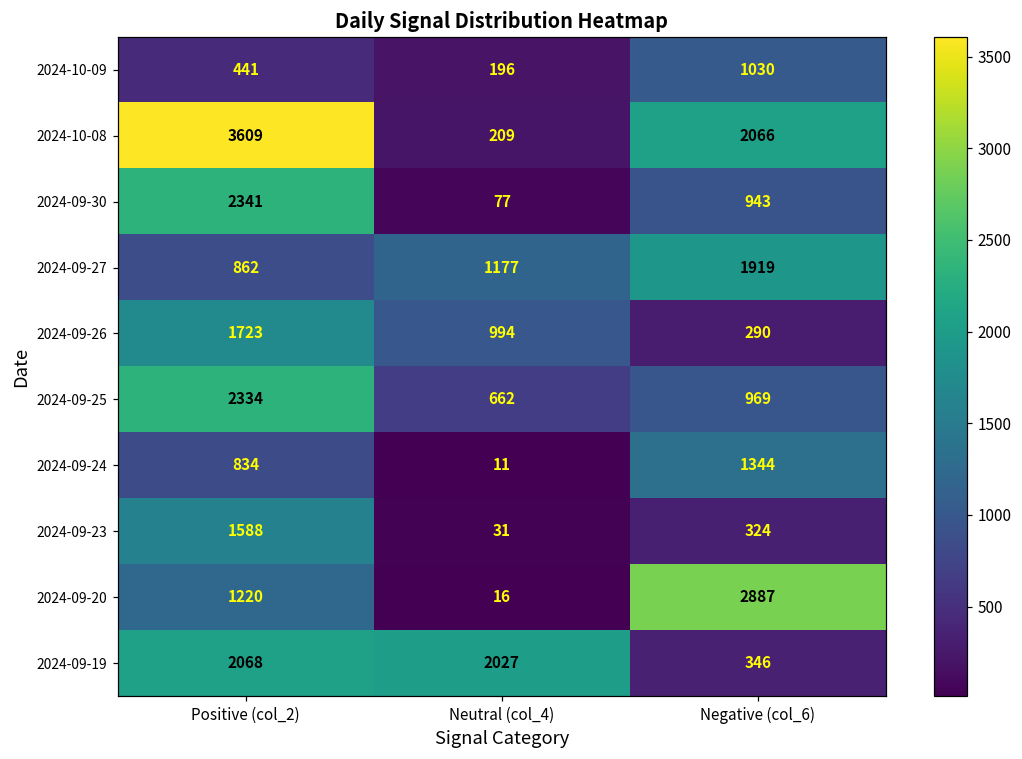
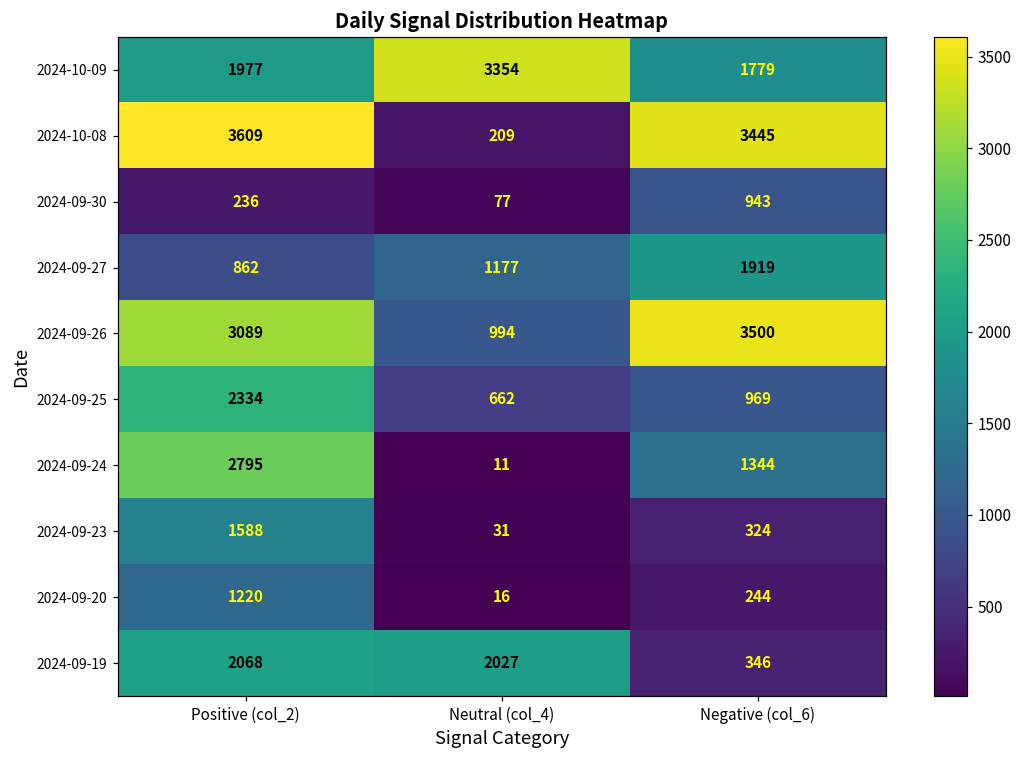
2024-10-09, Positive (col_2): 441 -> 1977
2024-10-09, Neutral (col_4): 196 -> 3354
2024-10-09, Negative (col_6): 1030 -> 1779
2024-10-08, Negative (col_6): 2066 -> 3445
2024-09-30, Positive (col_2): 2341 -> 236
2024-09-26, Positive (col_2): 1723 -> 3089
2024-09-26, Negative (col_6): 290 -> 3500
2024-09-24, Positive (col_2): 834 -> 2795
2024-09-20, Negative (col_6): 2887 -> 244
